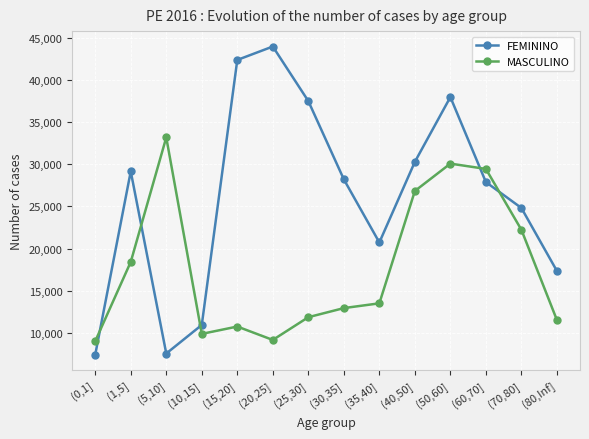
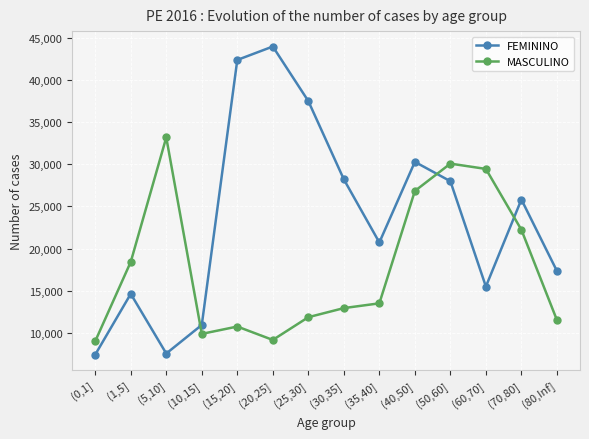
FEMININO, (1,5]: 29,000 -> 15,000
FEMININO, (50,60]: 38,000 -> 28,000
FEMININO, (60,70]: 28,000 -> 15,000
FEMININO, (70,80]: 25,000 -> 26,000
